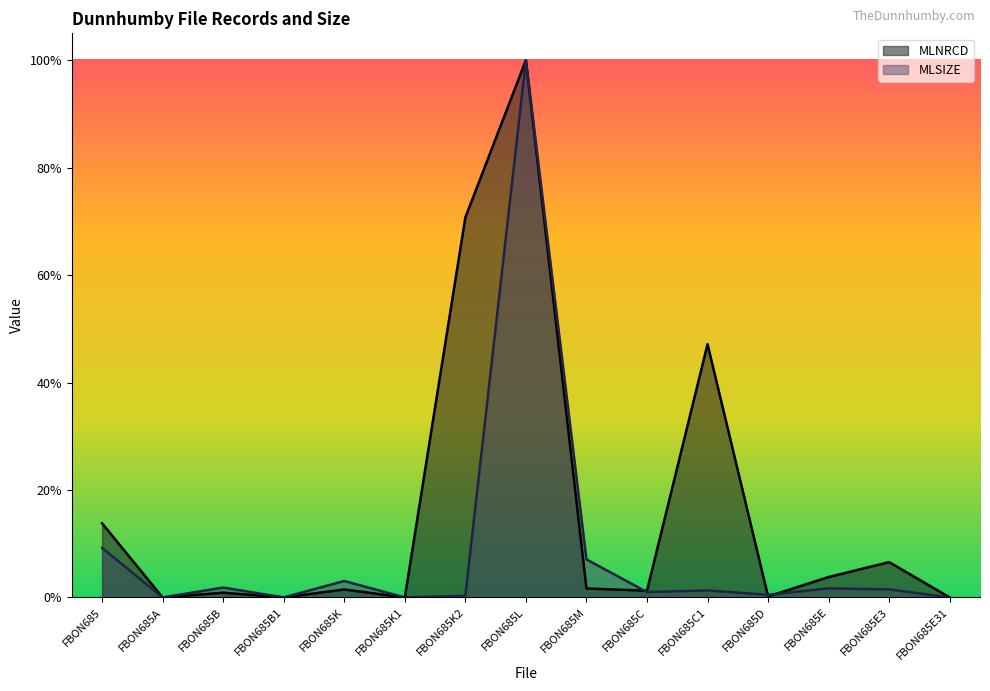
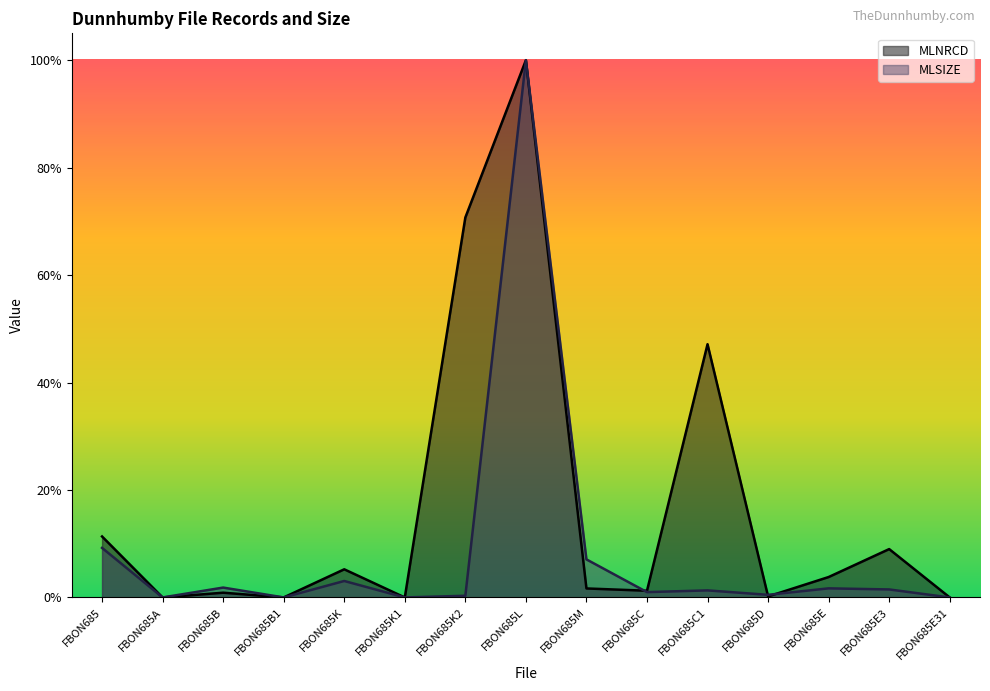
MLNRCD, FBON685: 14% -> 11%
MLNRCD, FBON685K: 1% -> 5%
MLNRCD, FBON685E3: 7% -> 9%
